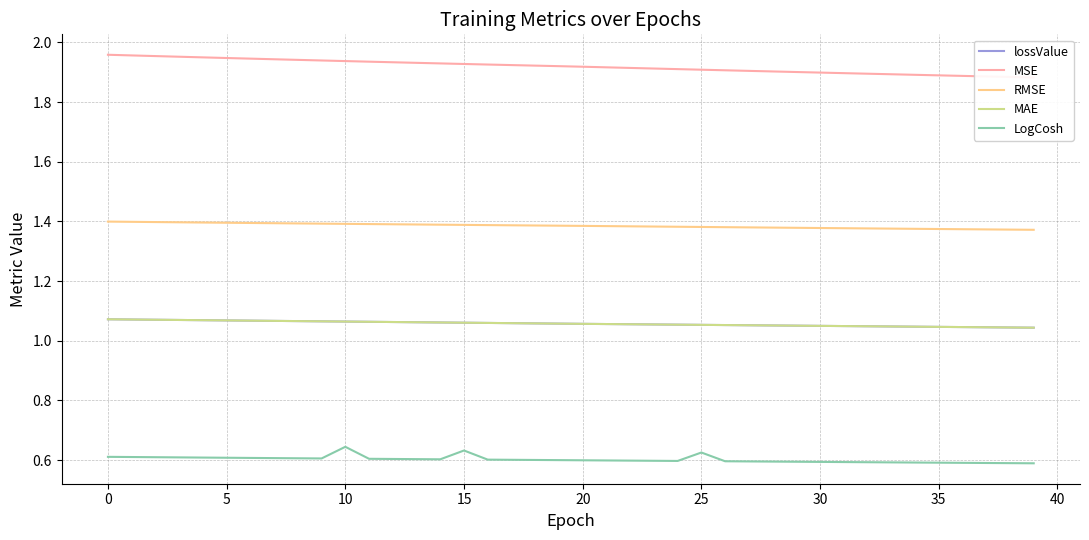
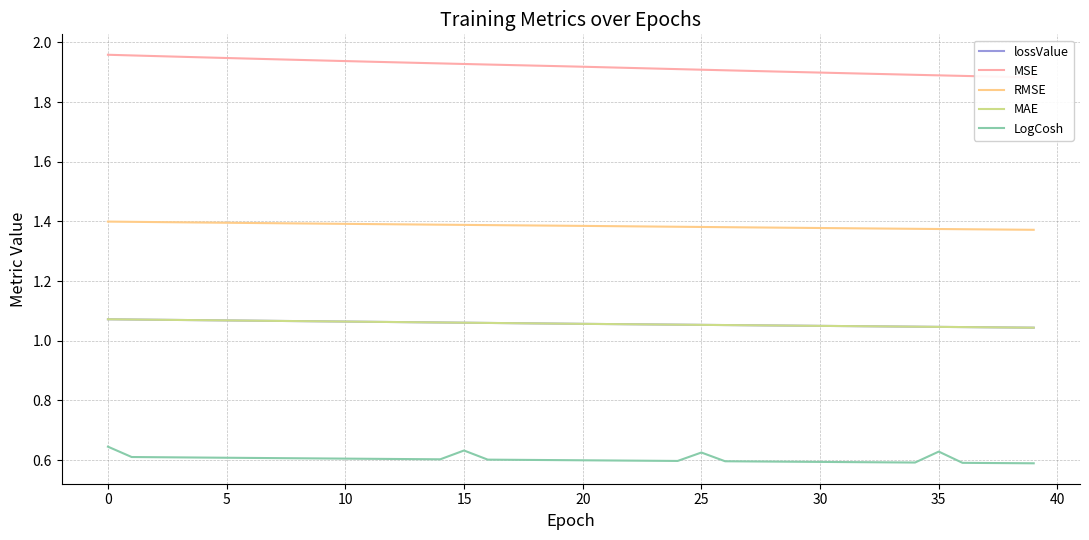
LogCosh, 0: 0.61 -> 0.65
LogCosh, 10: 0.64 -> 0.60
LogCosh, 35: 0.59 -> 0.63
